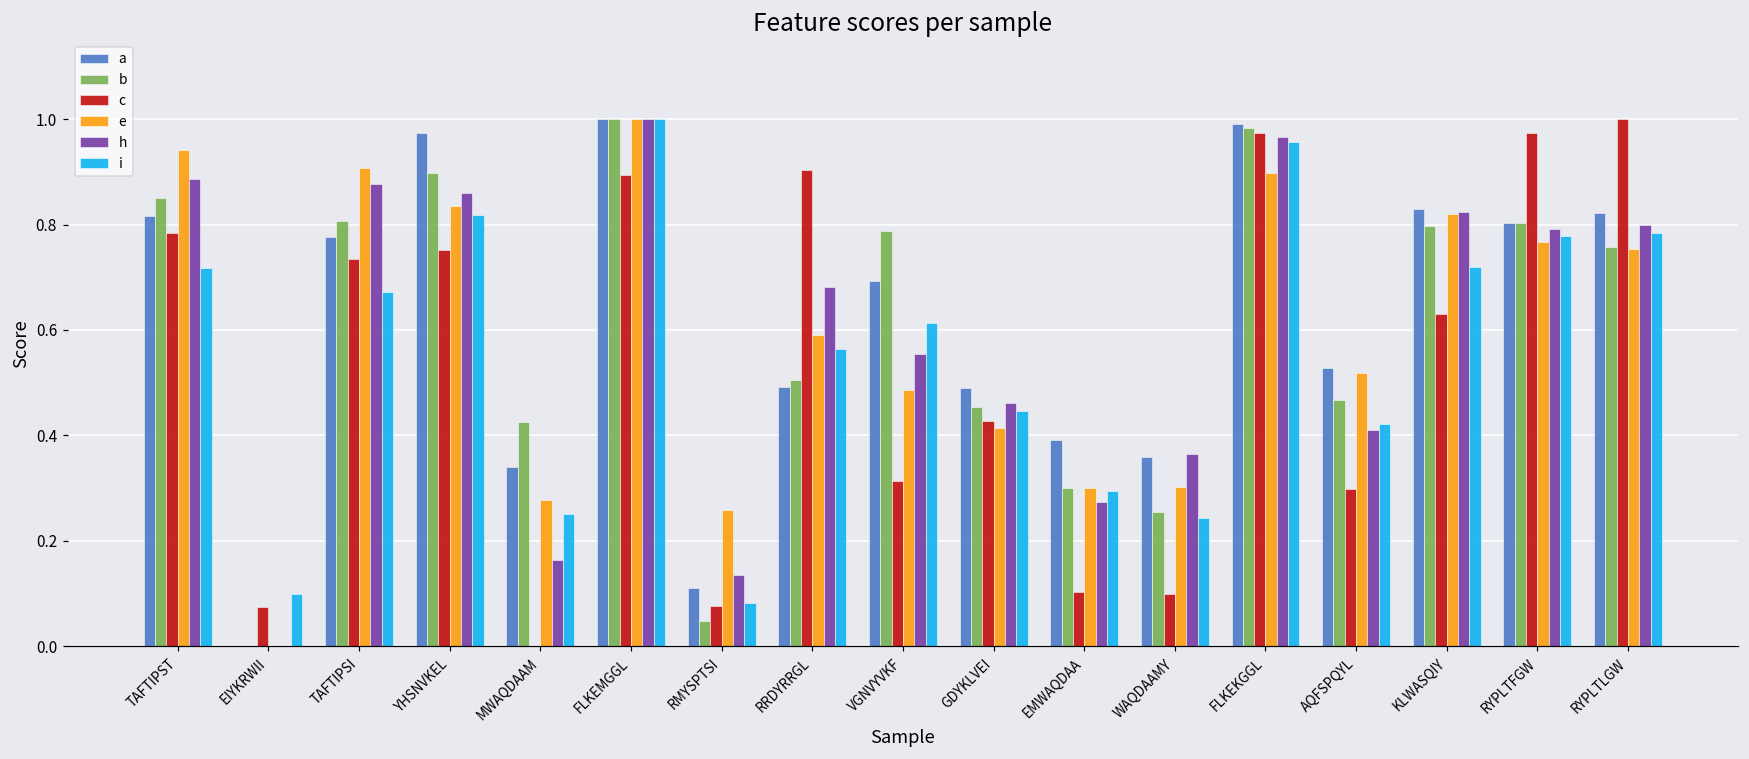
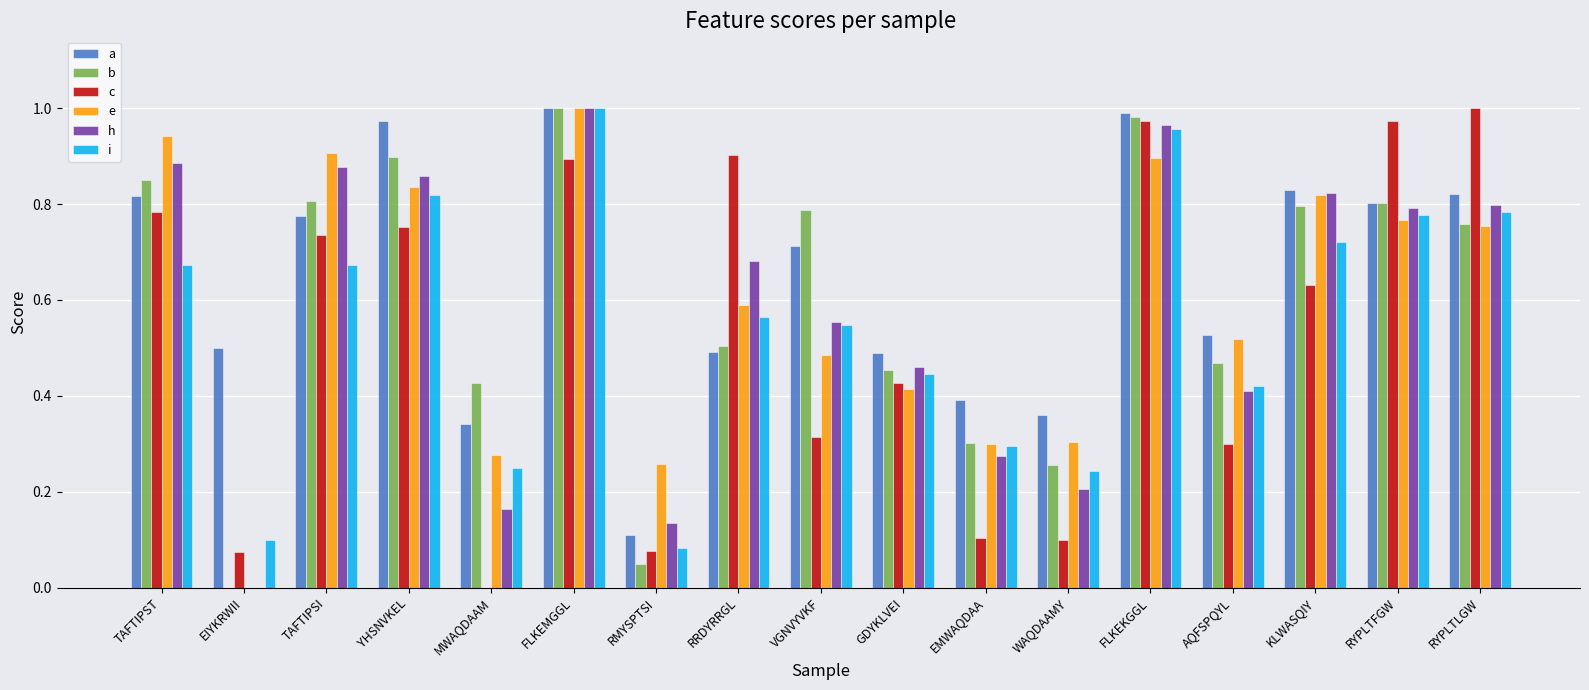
i, TAFTIPST: 0.72 -> 0.67
a, EIYKRWII: 0.0 -> 0.5
a, VGNVYVKF: 0.69 -> 0.71
i, VGNVYVKF: 0.61 -> 0.55
h, WAQDAAMY: 0.36 -> 0.20
